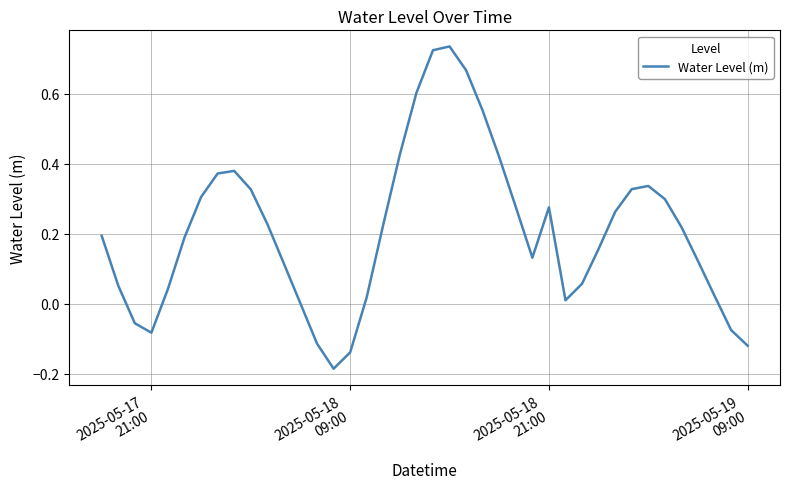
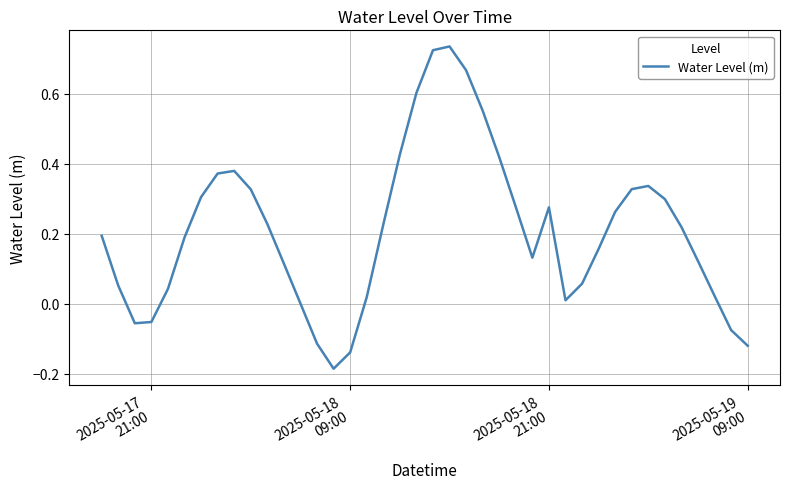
2025-05-17 21:00: -0.08 -> -0.05
